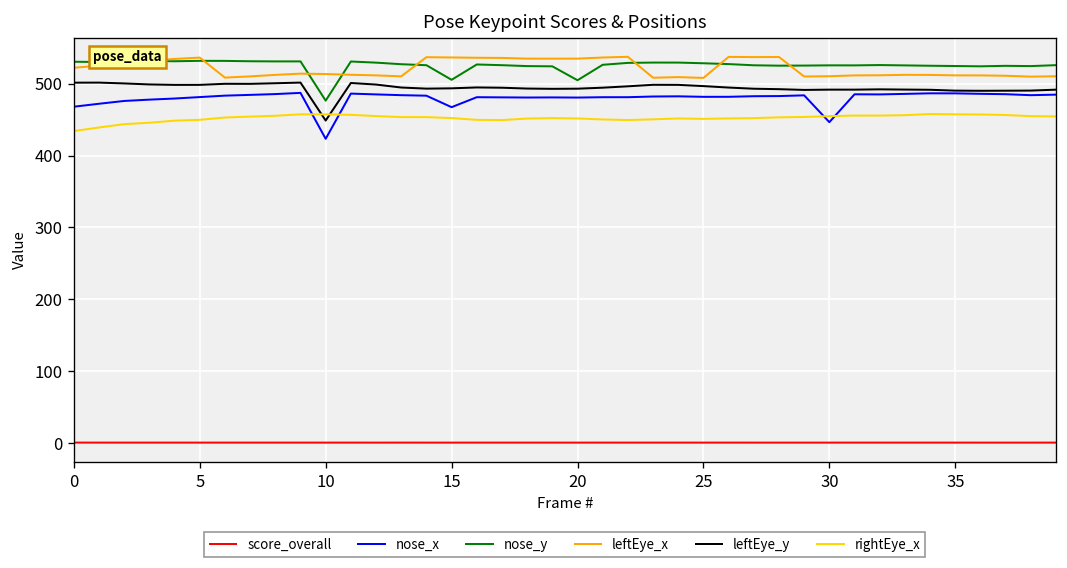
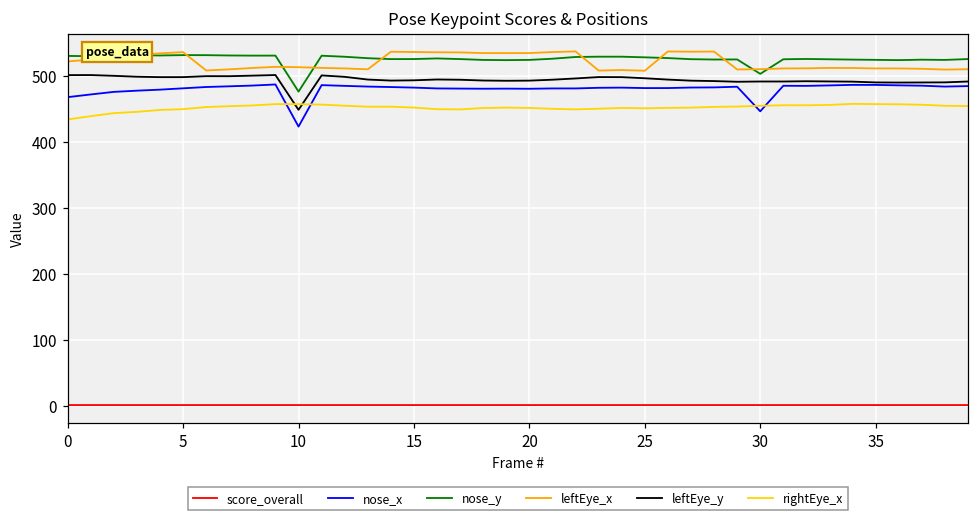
nose_x, 15: 470 -> 480
nose_y, 15: 510 -> 530
nose_y, 20: 500 -> 520
nose_y, 30: 530 -> 500
